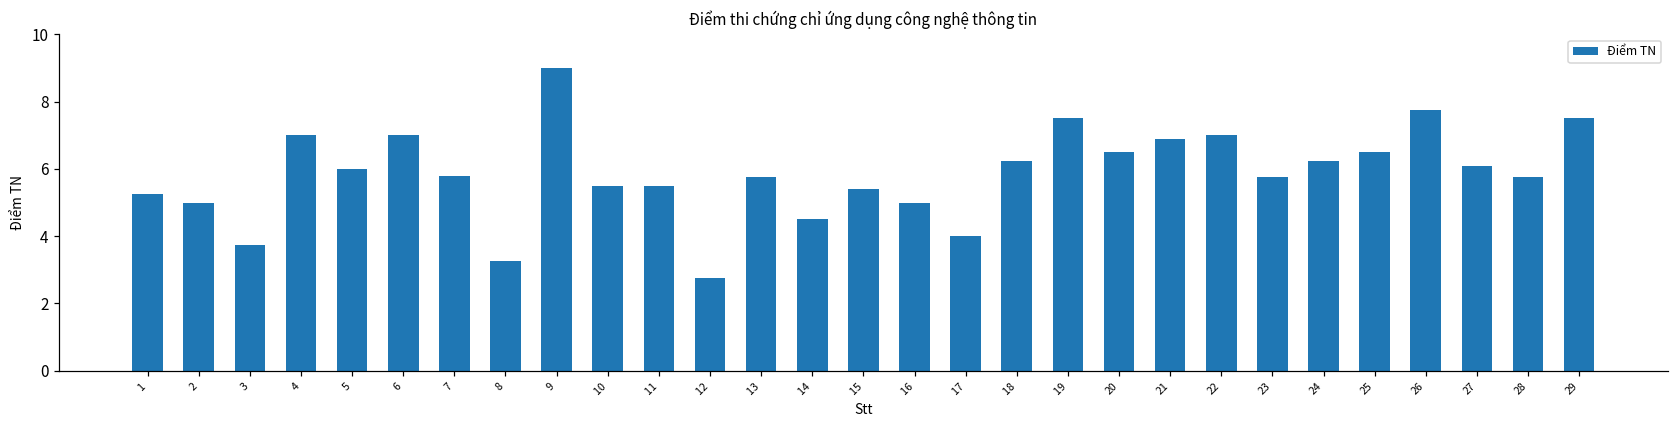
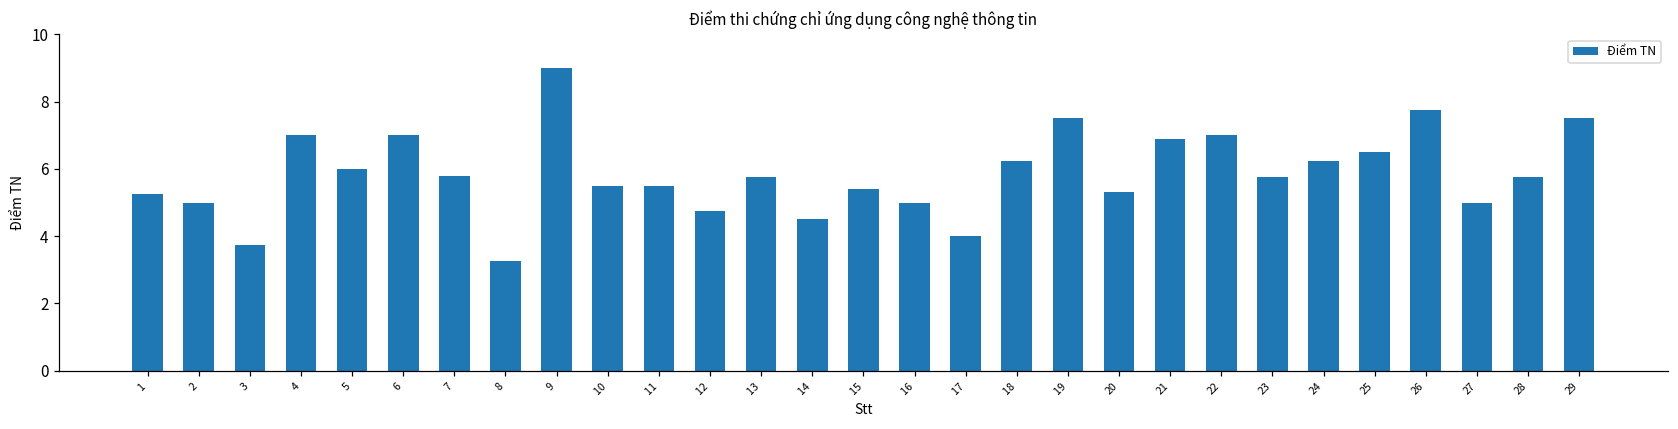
12: 2.8 -> 4.8
20: 6.5 -> 5.3
27: 6.1 -> 5.0
